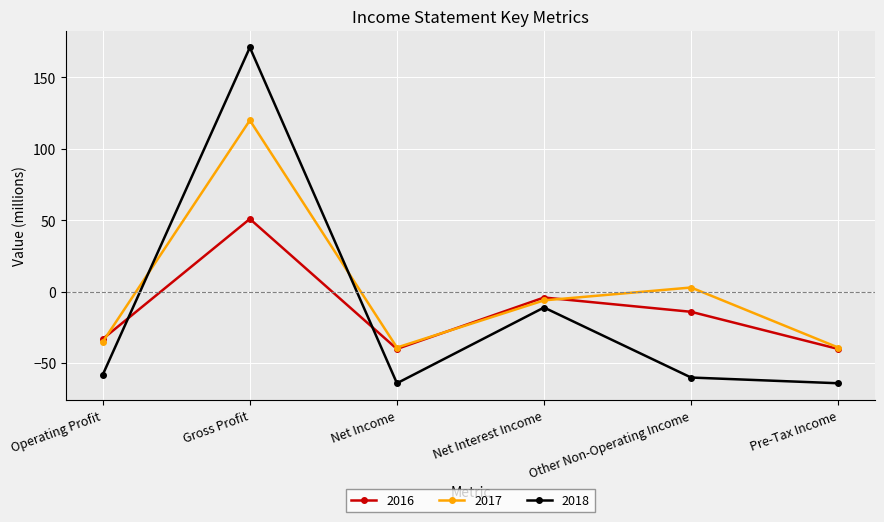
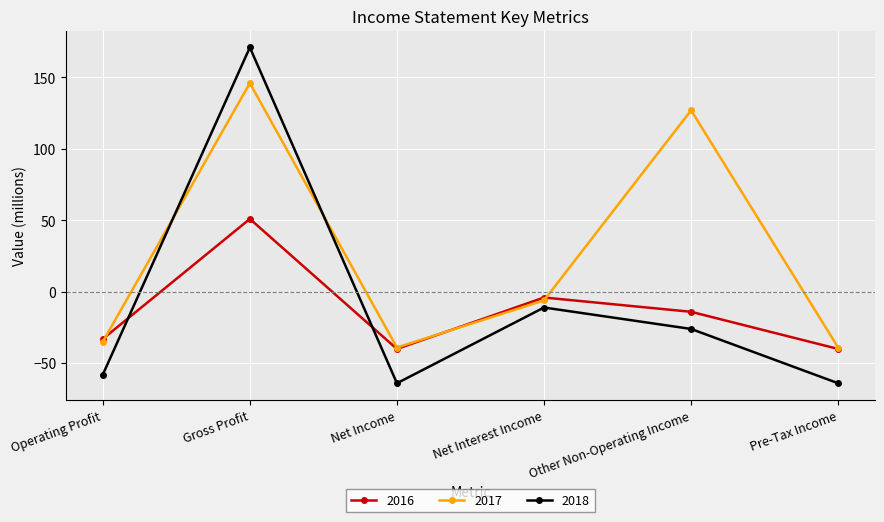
2017, Gross Profit: 120 -> 146
2017, Other Non-Operating Income: 3 -> 127
2018, Other Non-Operating Income: -60 -> -26
